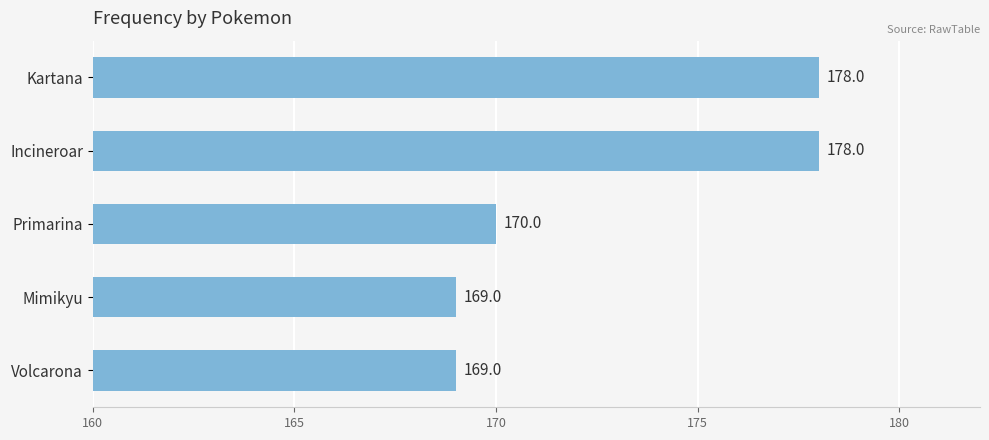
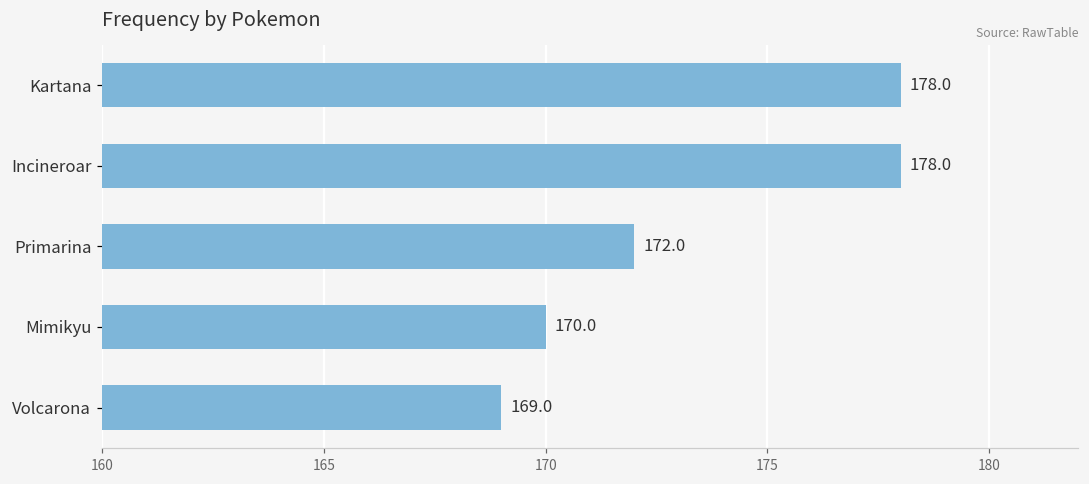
Primarina: 170.0 -> 172.0
Mimikyu: 169.0 -> 170.0
